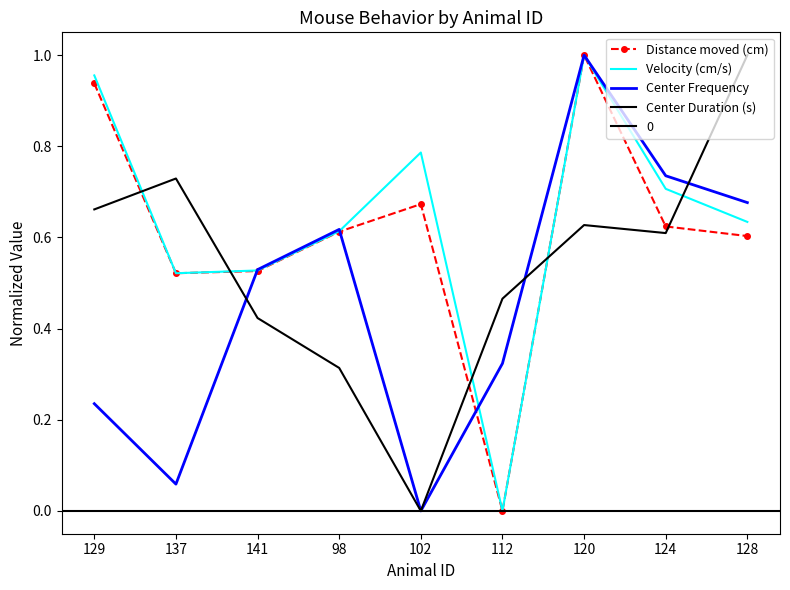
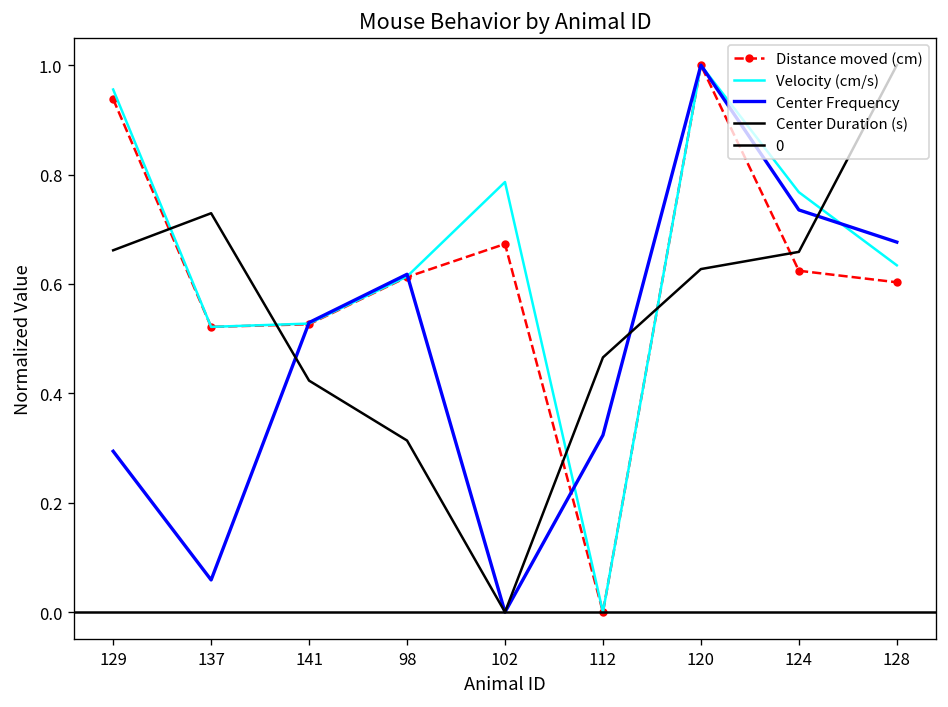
Center Frequency, 129: 0.24 -> 0.29
Velocity (cm/s), 124: 0.71 -> 0.77
Center Duration (s), 124: 0.61 -> 0.66
